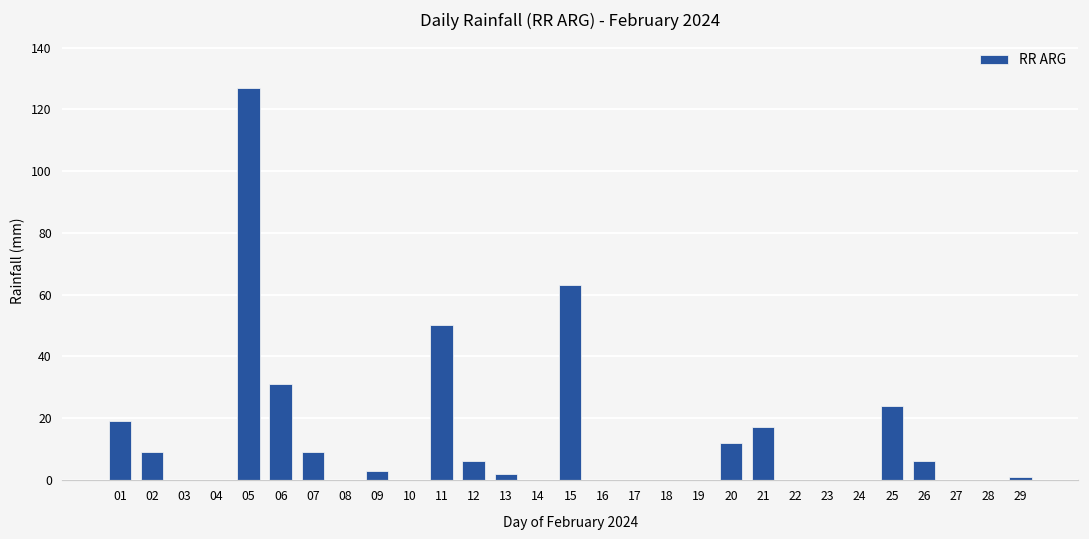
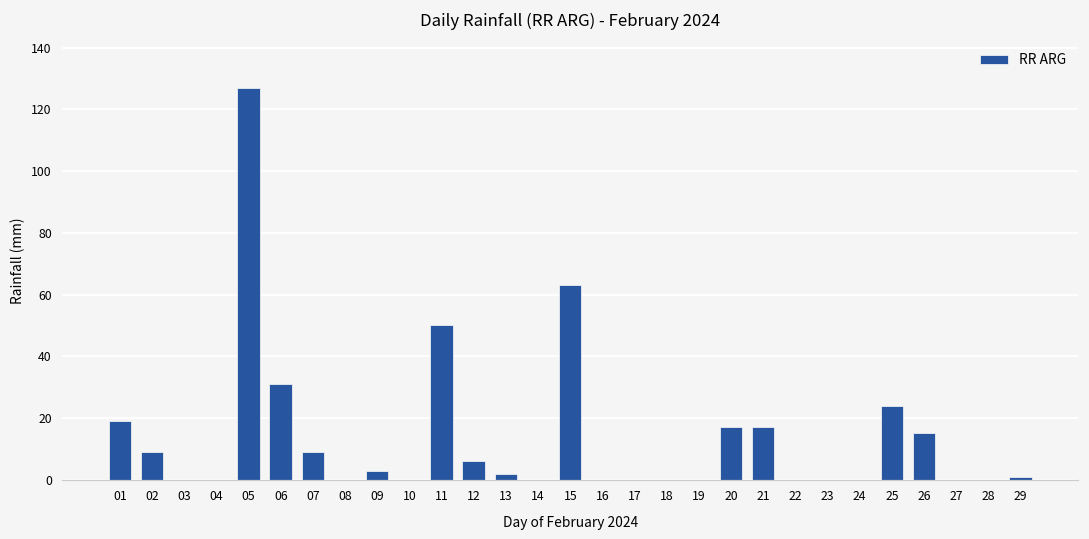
20: 12 -> 17
26: 6 -> 15
